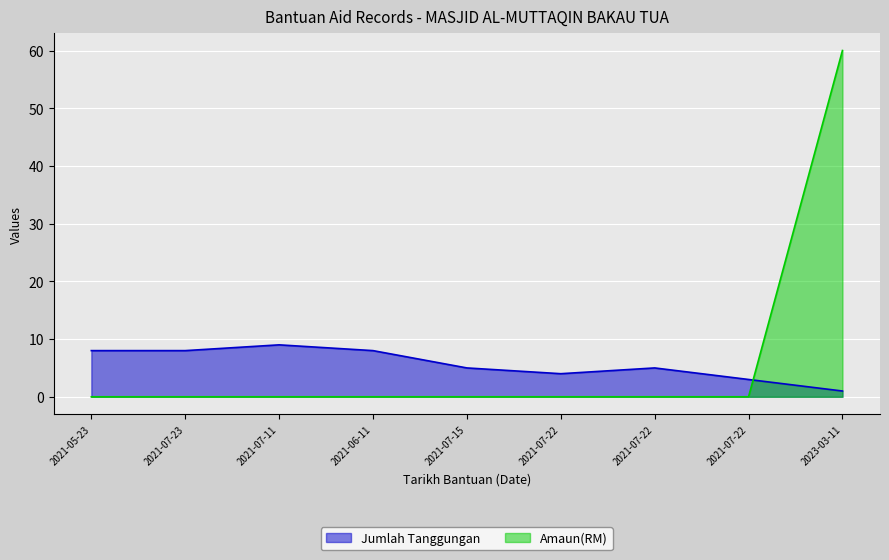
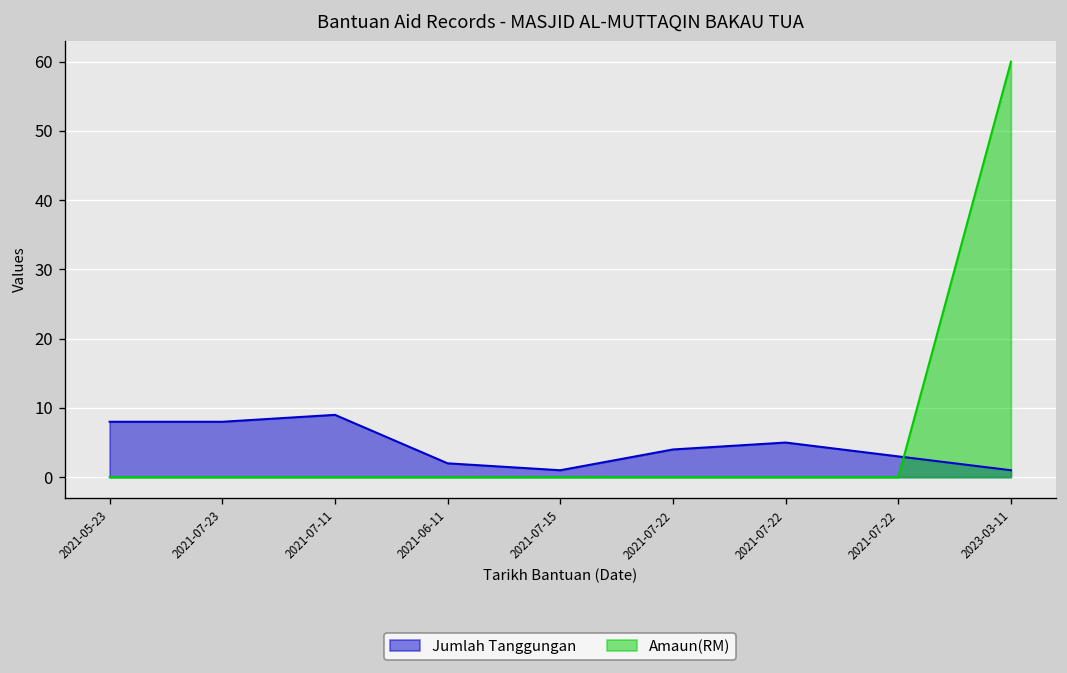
Jumlah Tanggungan, 2021-06-11: 8 -> 2
Jumlah Tanggungan, 2021-07-15: 5 -> 1
